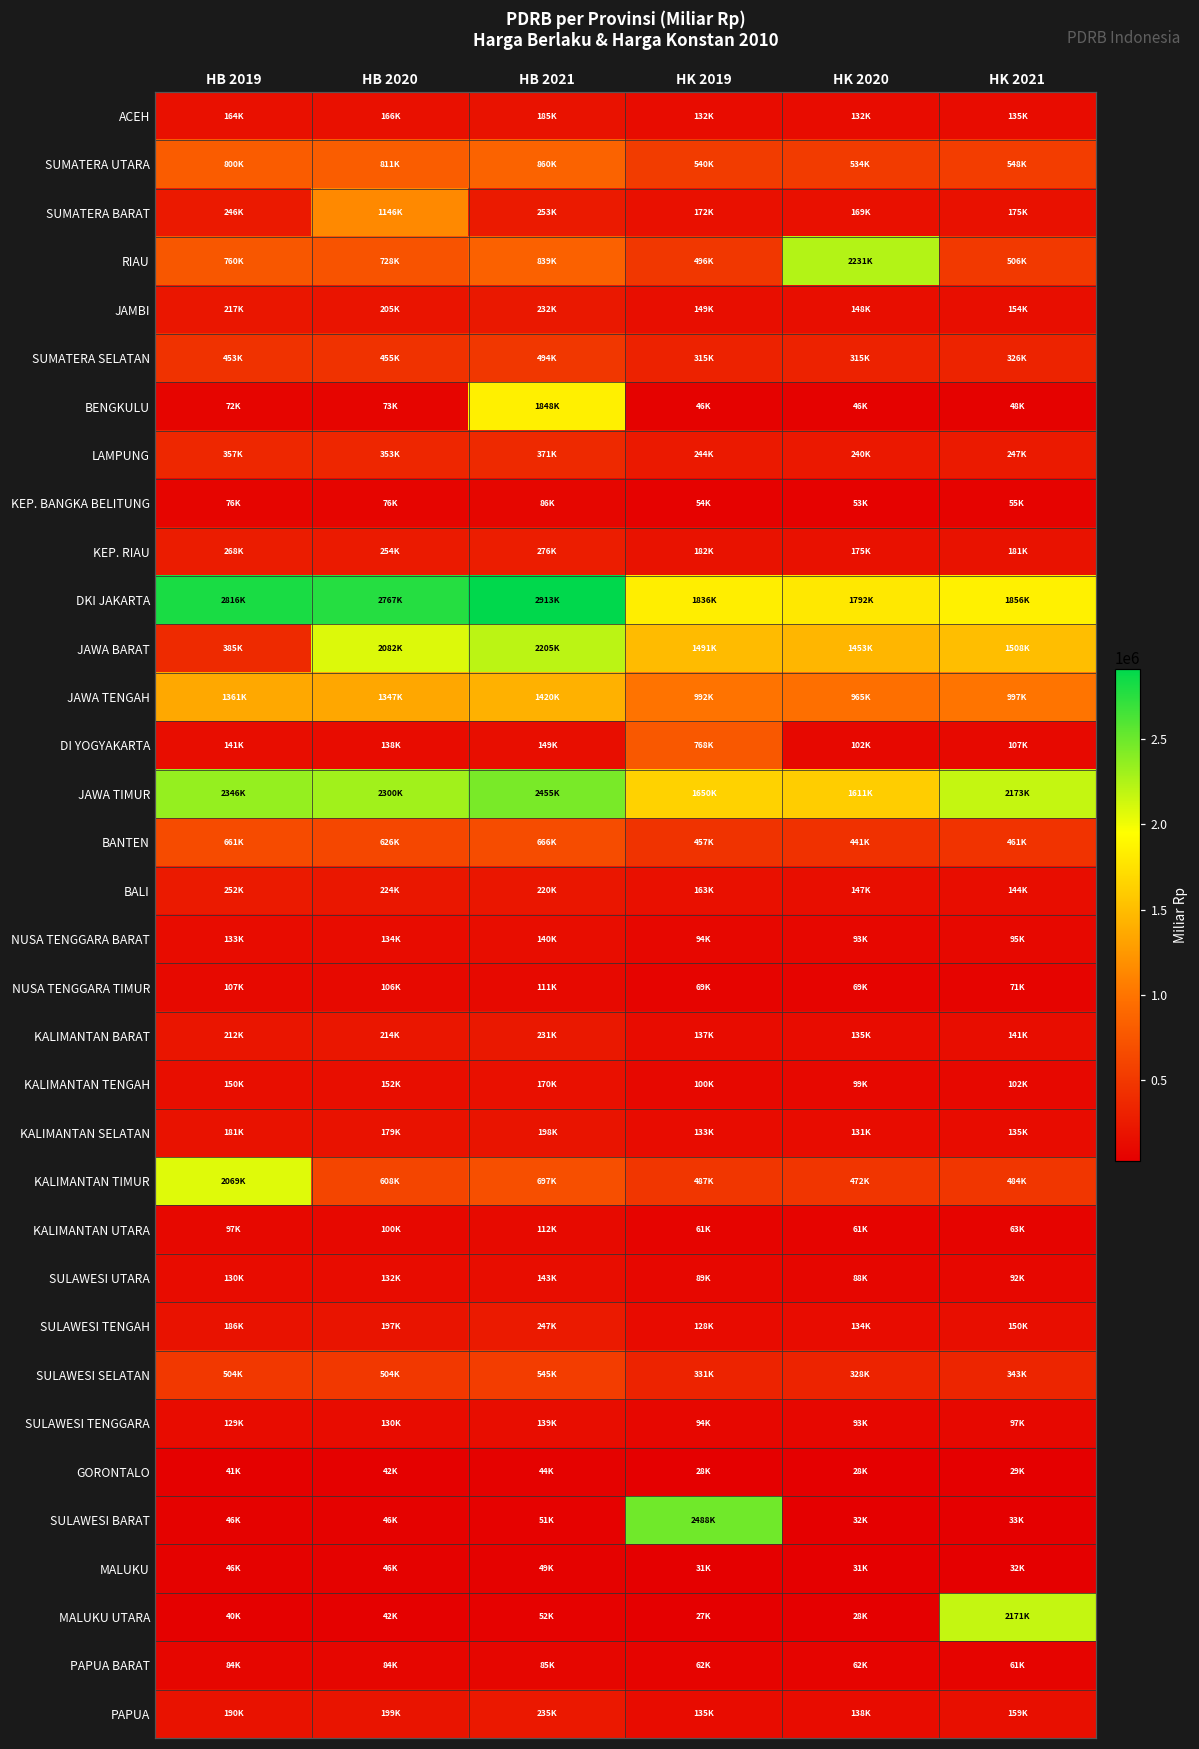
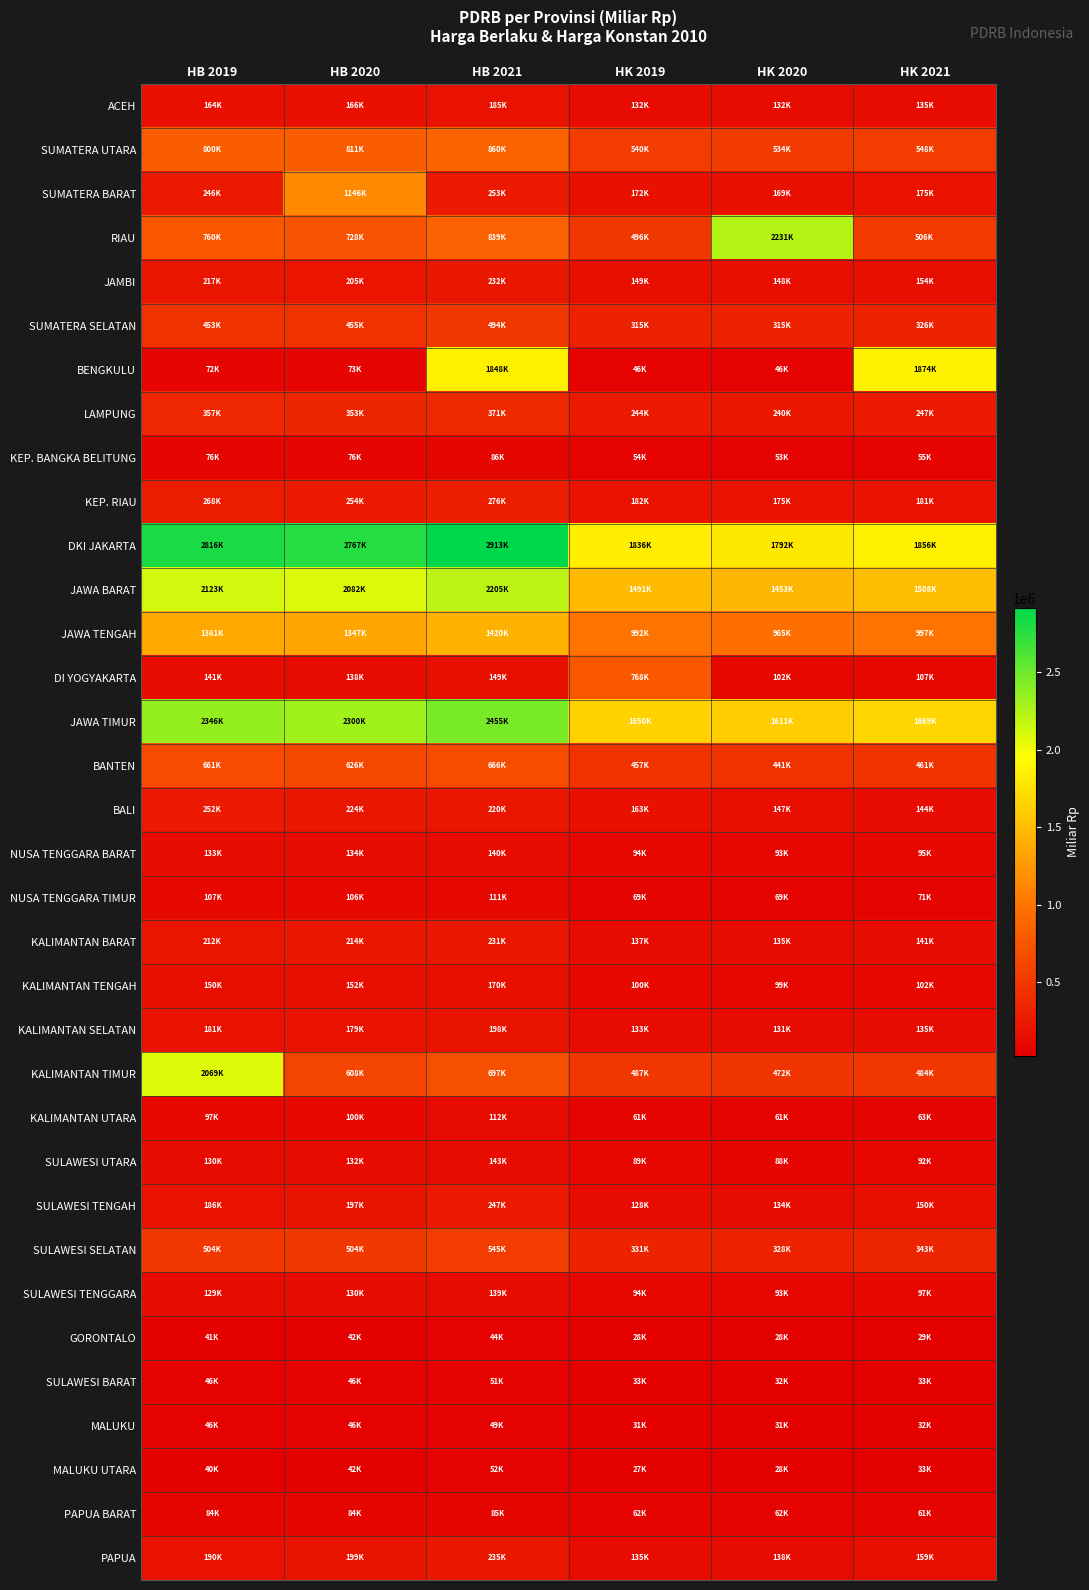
BENGKULU, HK 2021: 48K -> 1874K
JAWA BARAT, HB 2019: 385K -> 2123K
JAWA TIMUR, HK 2021: 2173K -> 1669K
SULAWESI BARAT, HK 2019: 2488K -> 33K
MALUKU UTARA, HK 2021: 2171K -> 33K
